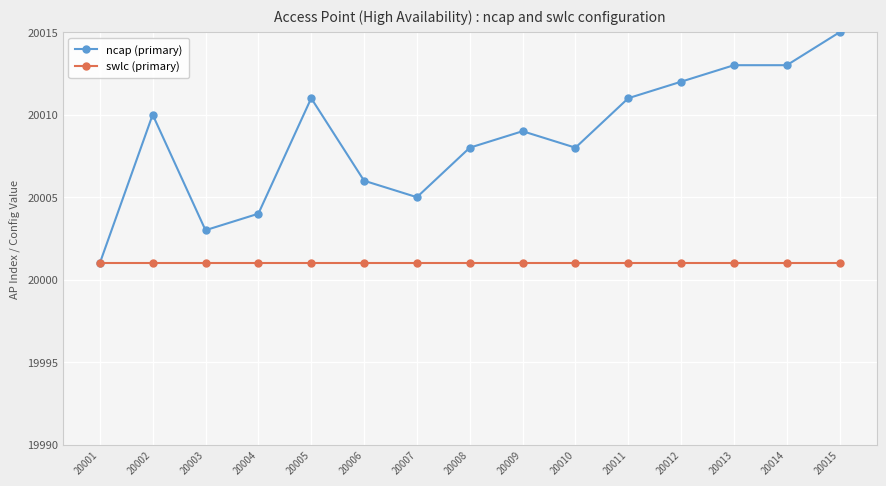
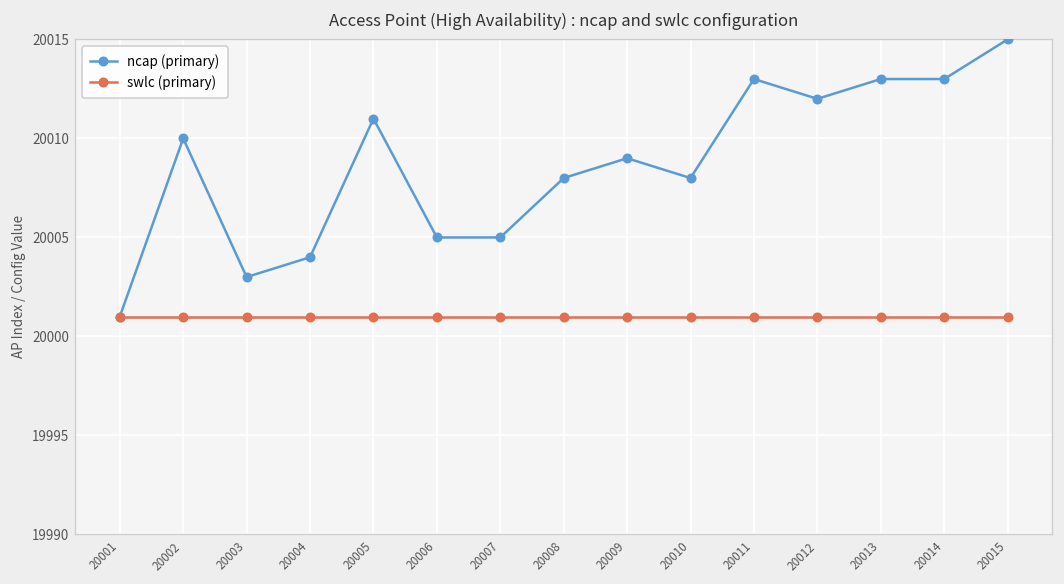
ncap (primary), 20006: 20006 -> 20005
ncap (primary), 20011: 20011 -> 20013
